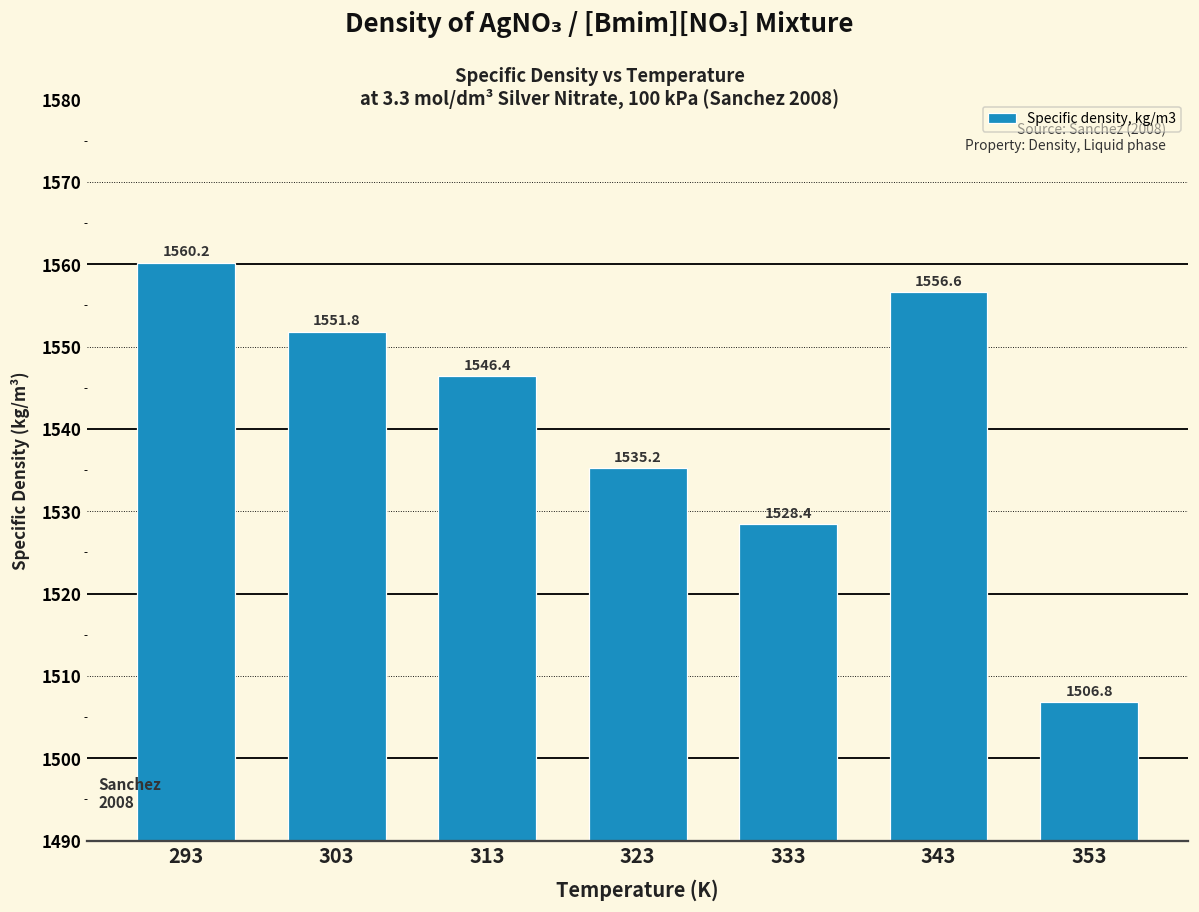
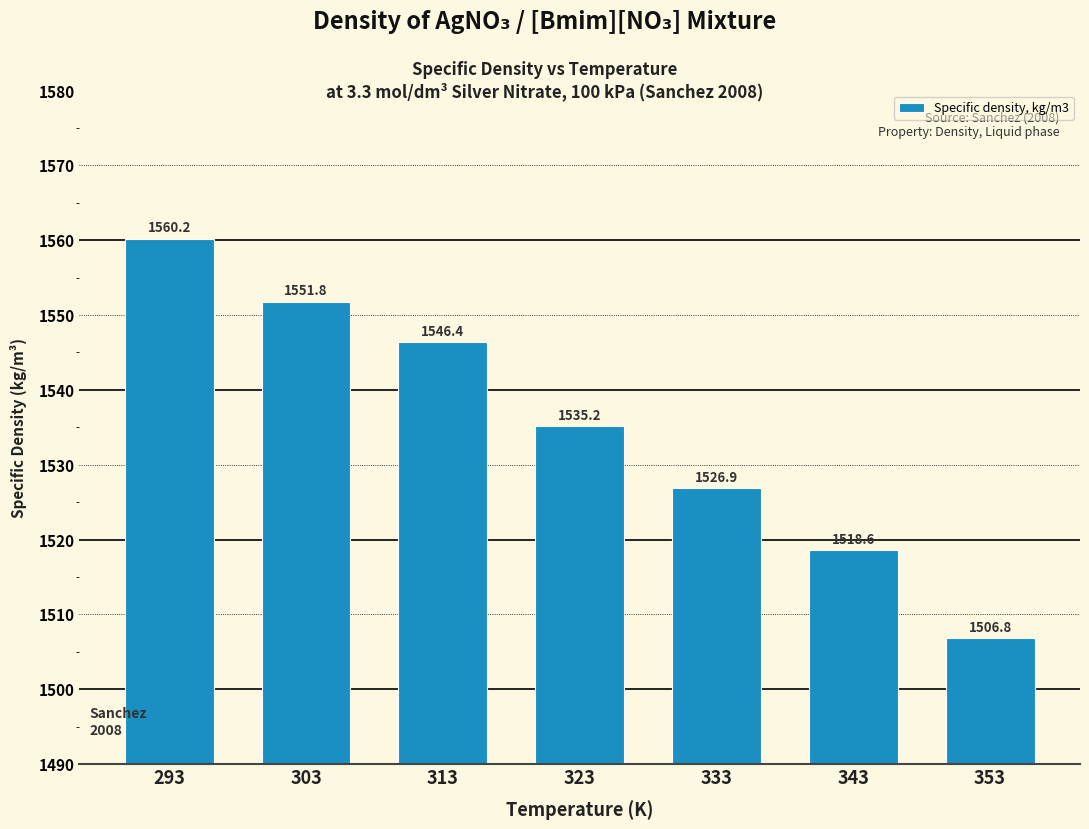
333: 1528.4 -> 1526.9
343: 1556.6 -> 1518.6
